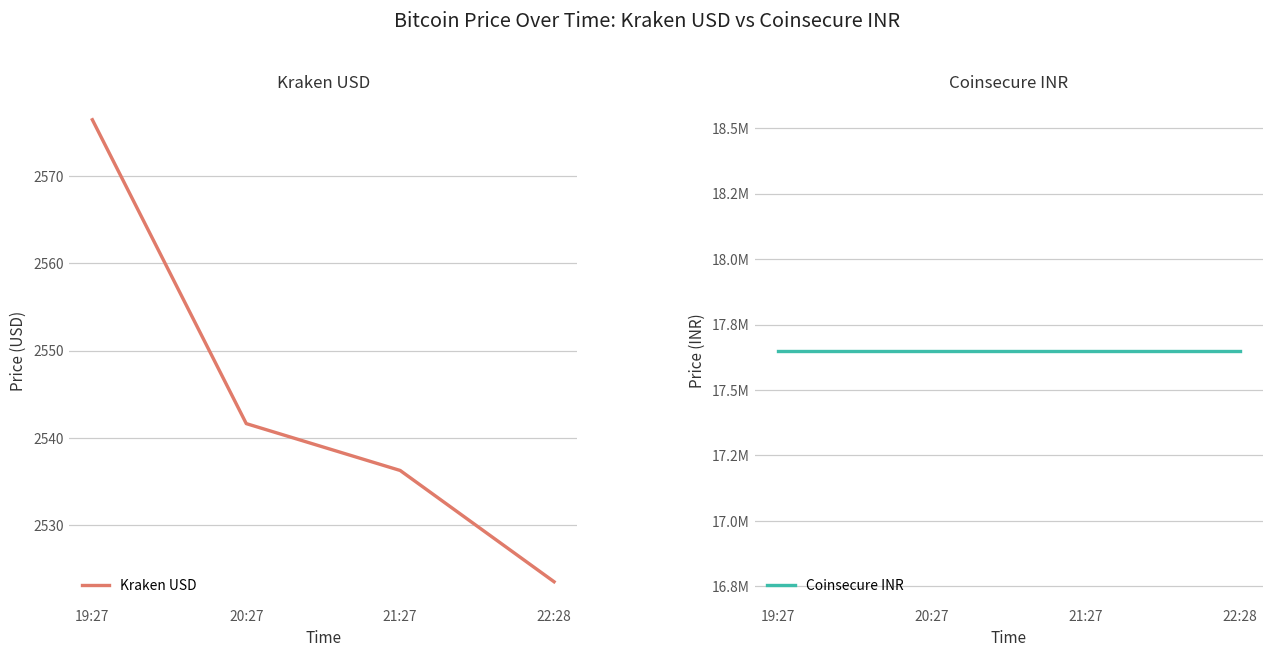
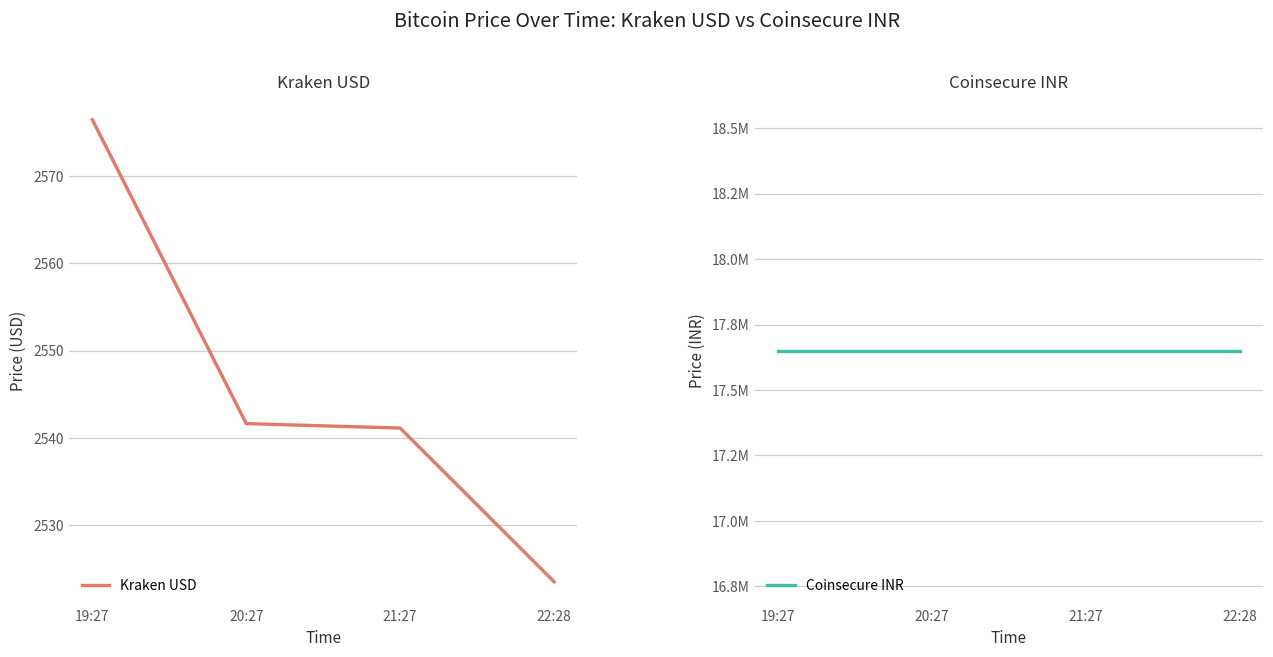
Kraken USD, 21:27: 2536 -> 2541
